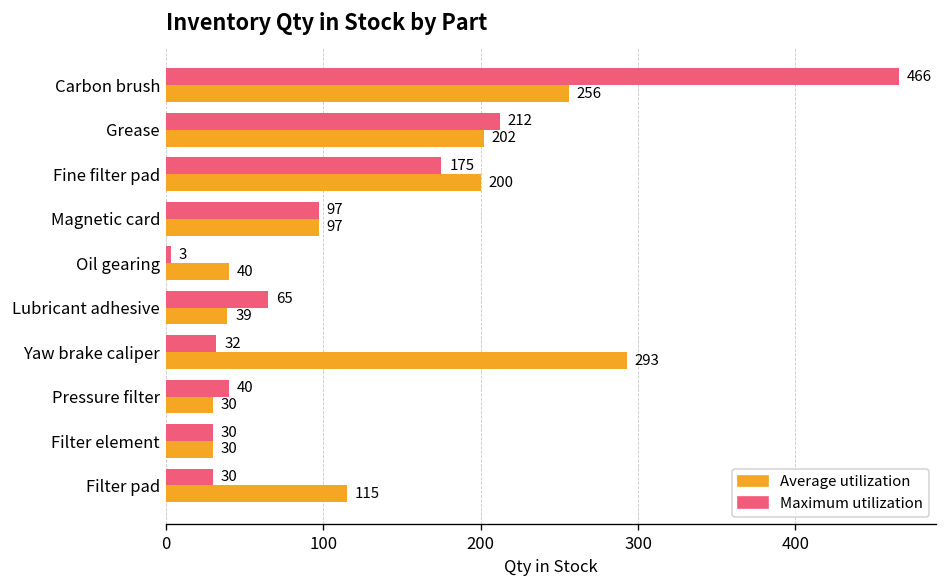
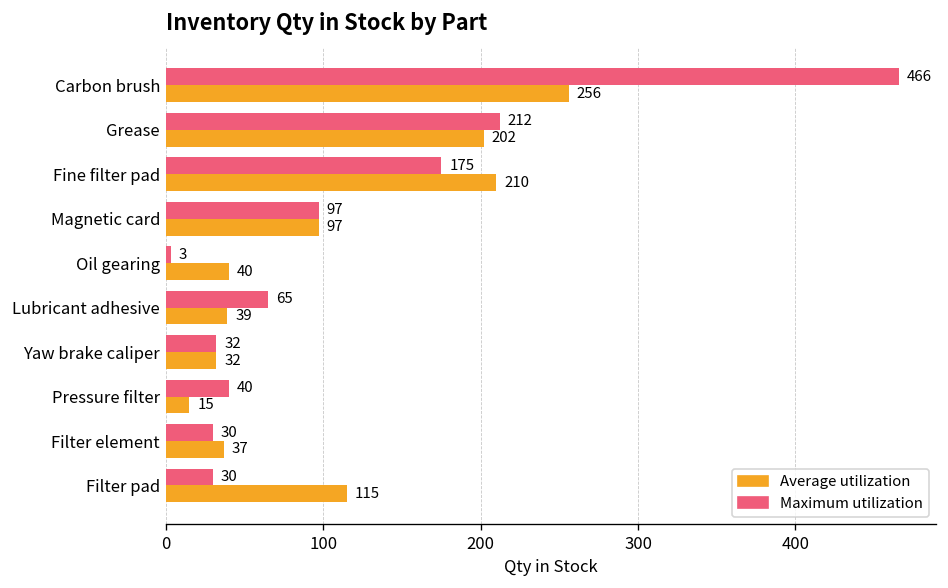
Average utilization, Fine filter pad: 200 -> 210
Average utilization, Yaw brake caliper: 293 -> 32
Average utilization, Pressure filter: 30 -> 15
Average utilization, Filter element: 30 -> 37
